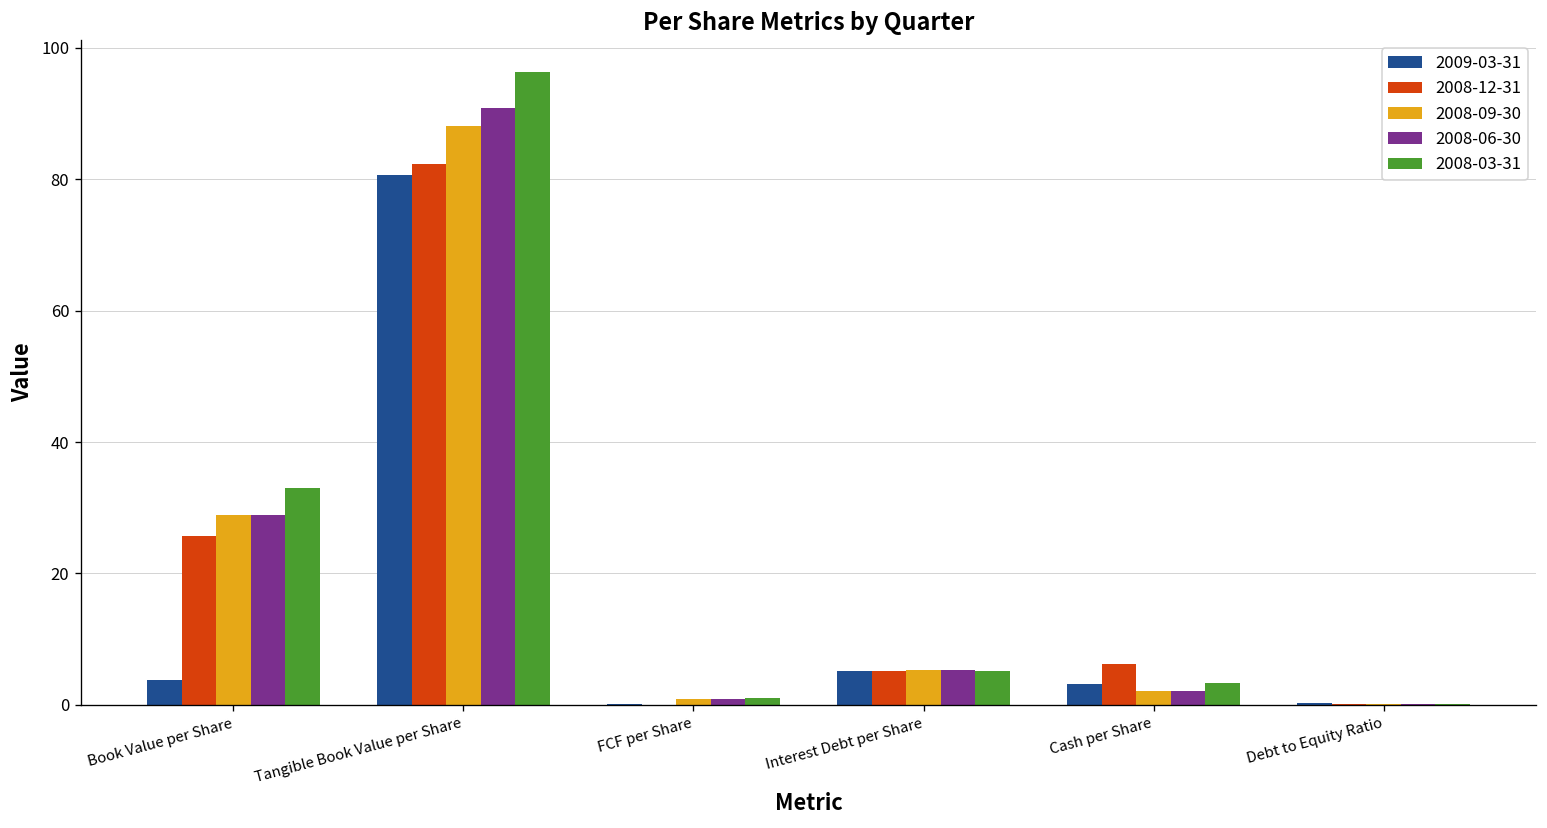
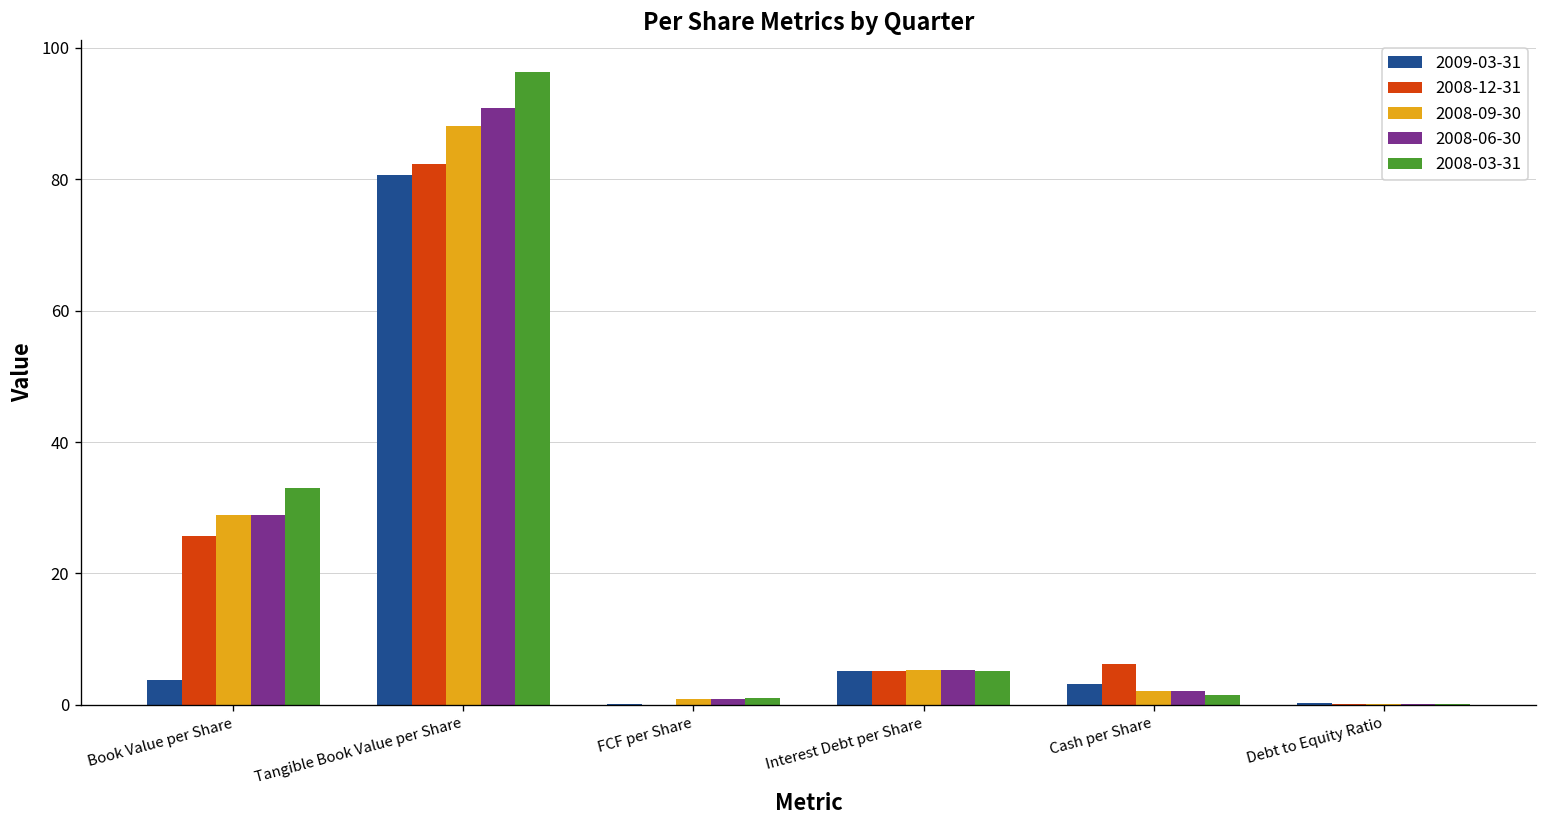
2008-03-31, Cash per Share: 3 -> 1
